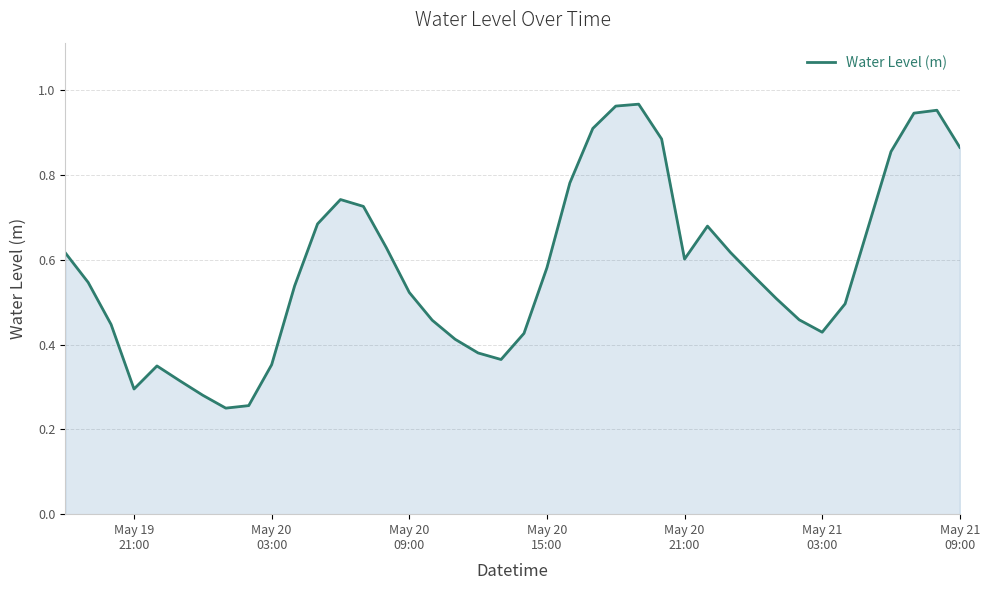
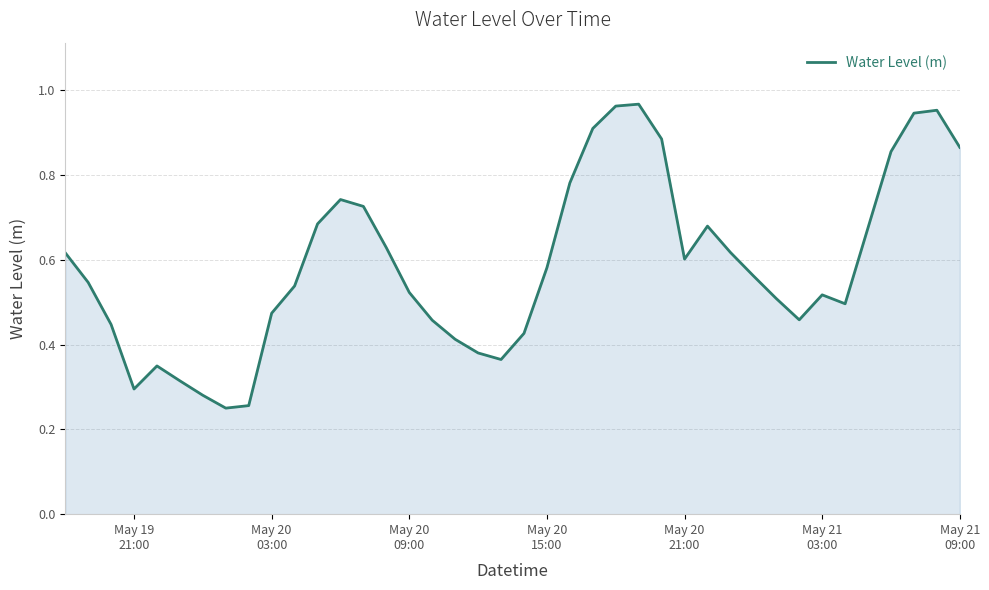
May 20 03:00: 0.35 -> 0.47
May 21 03:00: 0.43 -> 0.52
